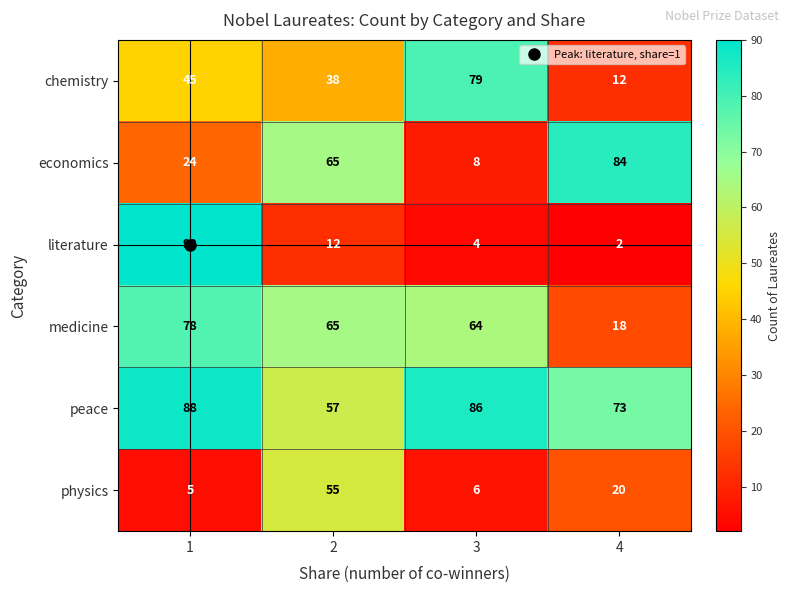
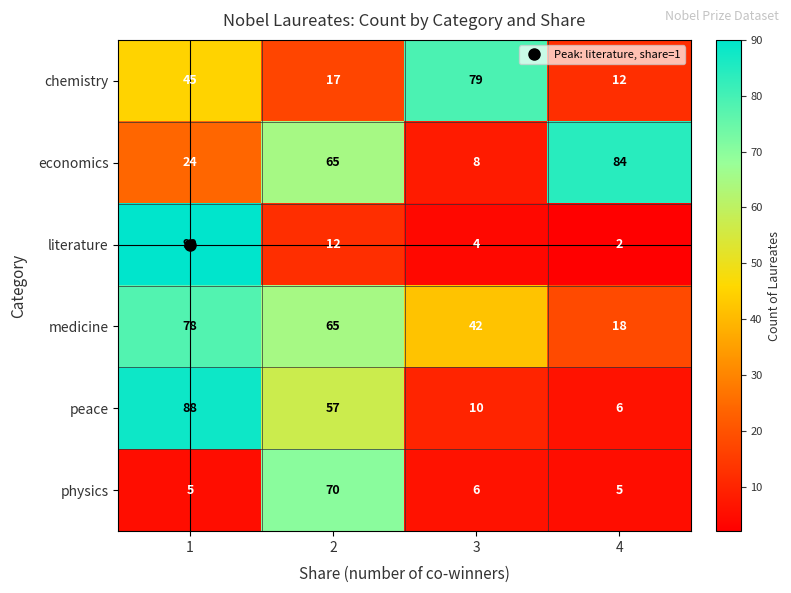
chemistry, 2: 38 -> 17
medicine, 3: 64 -> 42
peace, 3: 86 -> 10
peace, 4: 73 -> 6
physics, 2: 55 -> 70
physics, 4: 20 -> 5
